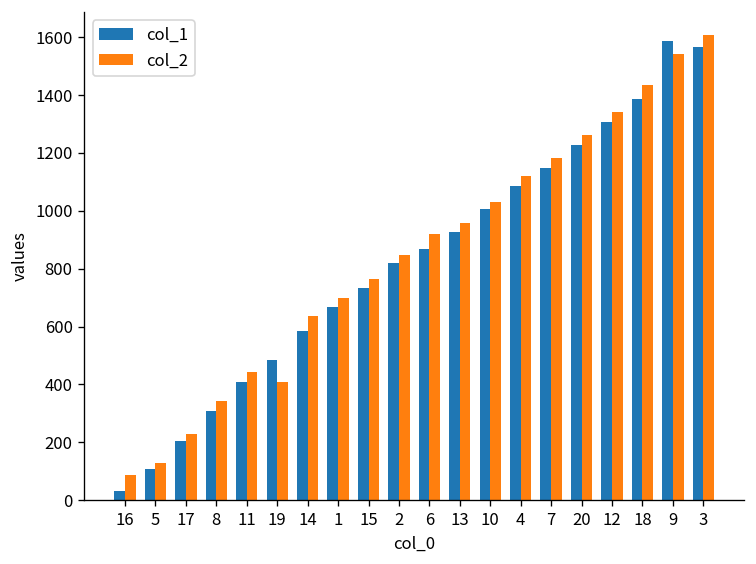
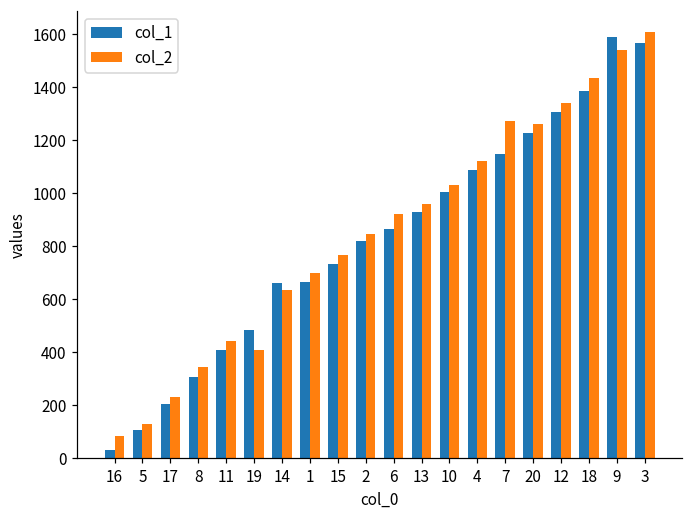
col_1, 14: 580 -> 660
col_2, 7: 1180 -> 1270
